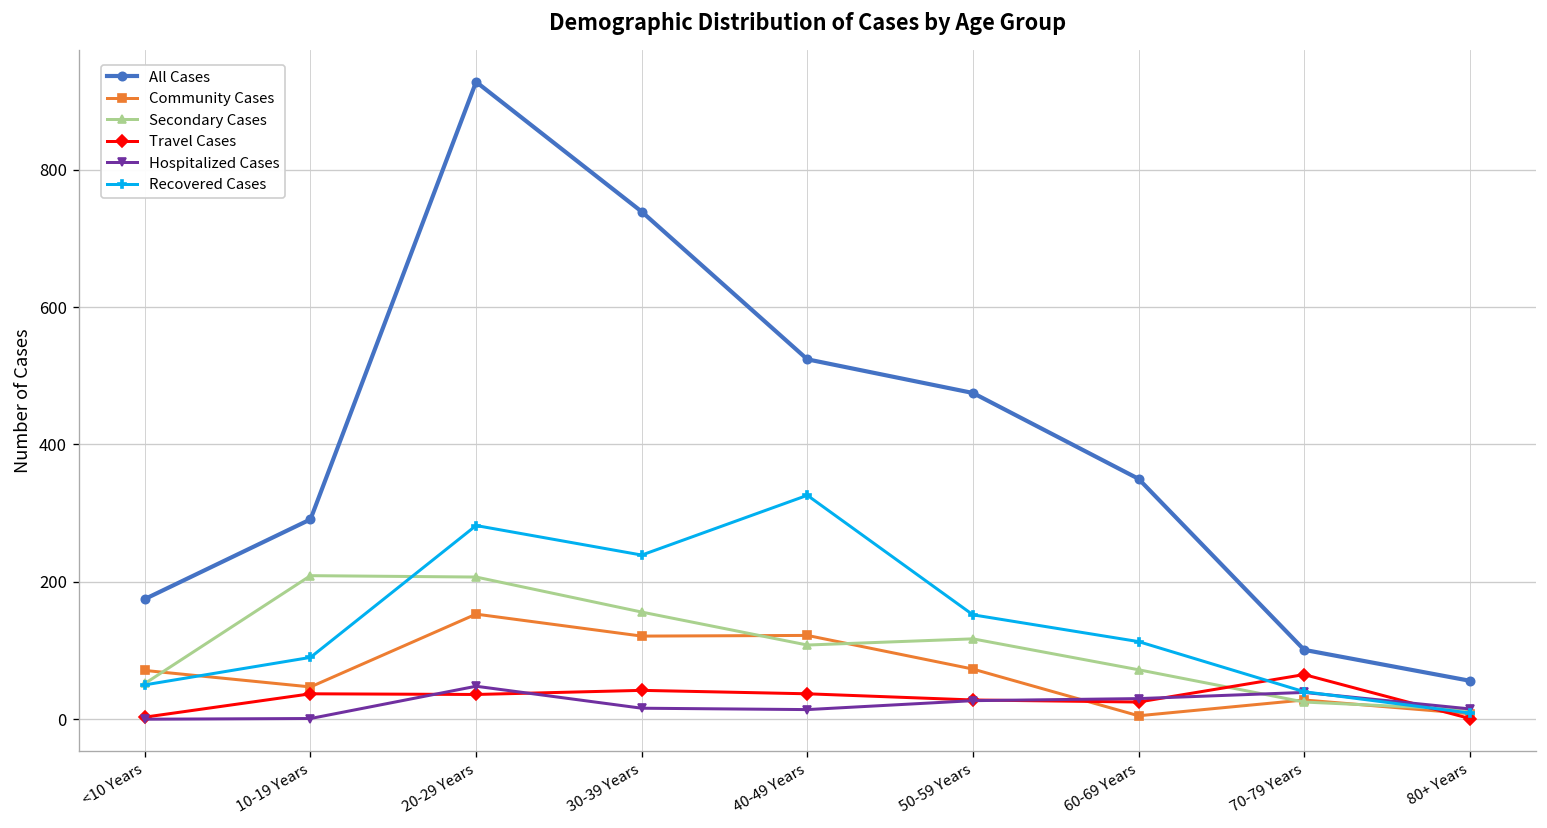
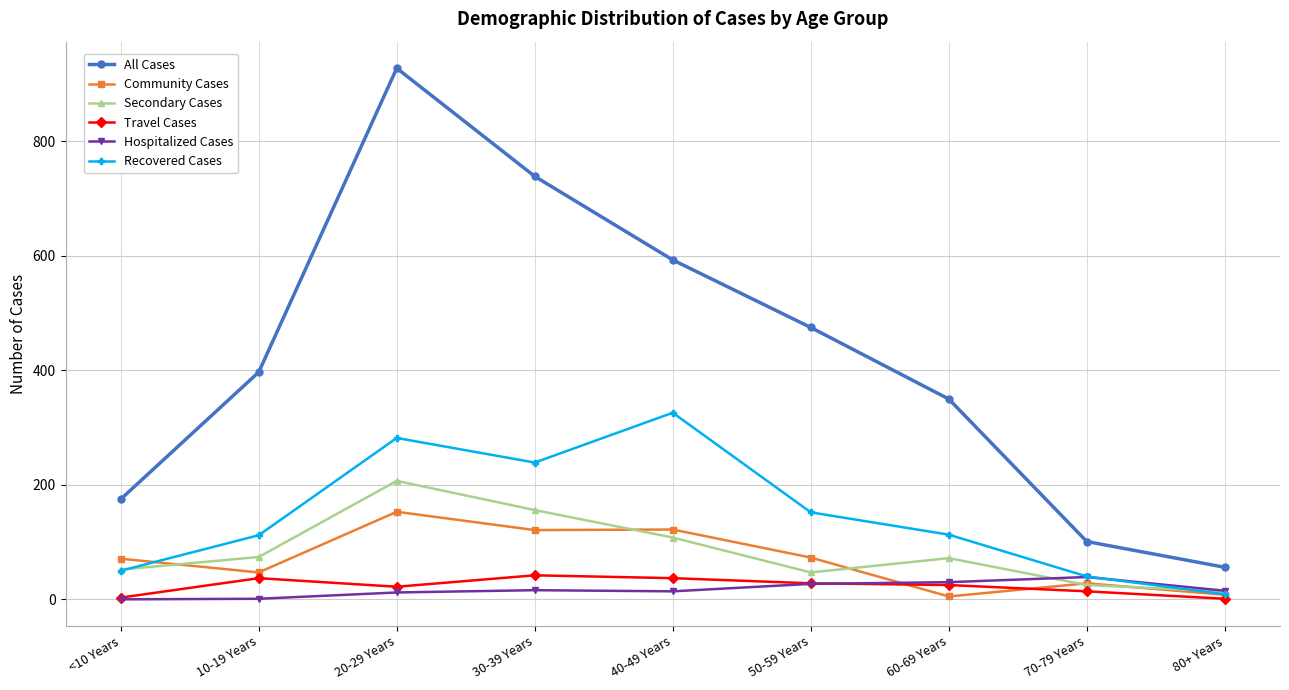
All Cases, 10-19 Years: 290 -> 400
Secondary Cases, 10-19 Years: 210 -> 70
Recovered Cases, 10-19 Years: 90 -> 110
Travel Cases, 20-29 Years: 40 -> 20
Hospitalized Cases, 20-29 Years: 50 -> 10
All Cases, 40-49 Years: 520 -> 590
Secondary Cases, 50-59 Years: 120 -> 50
Travel Cases, 70-79 Years: 70 -> 10
